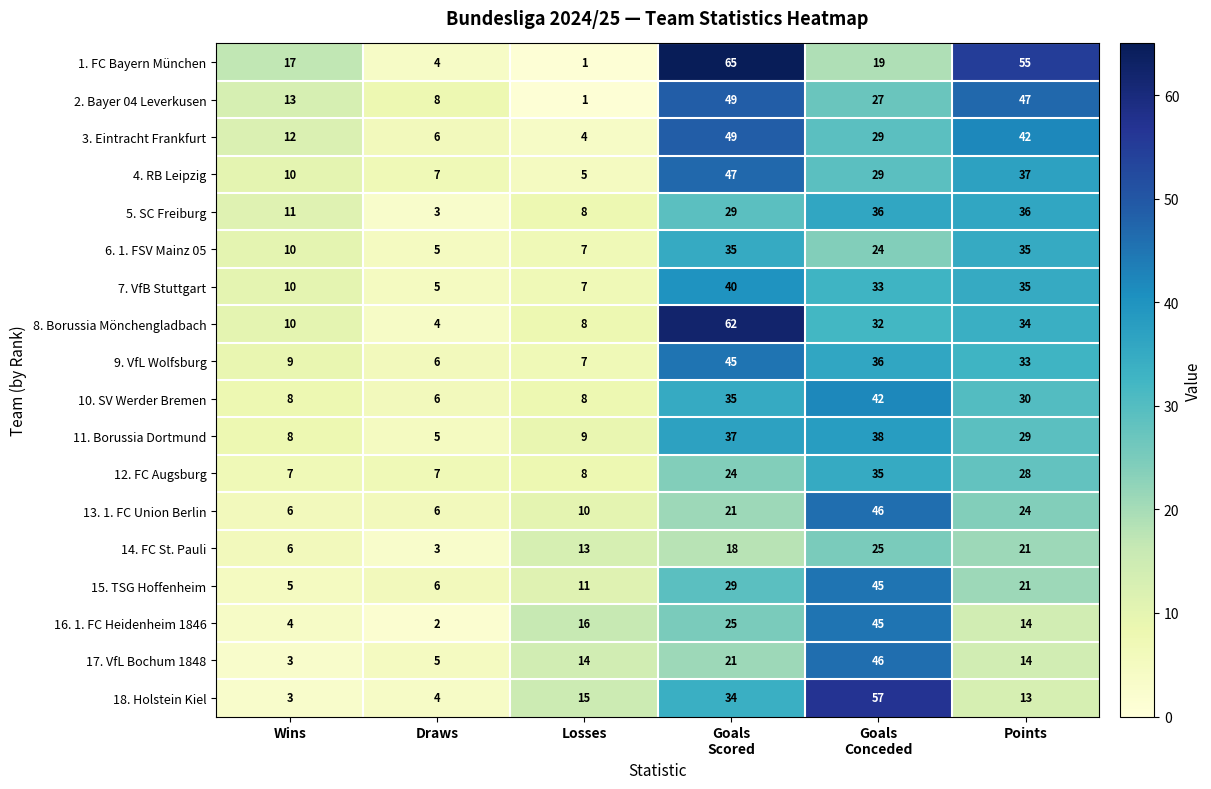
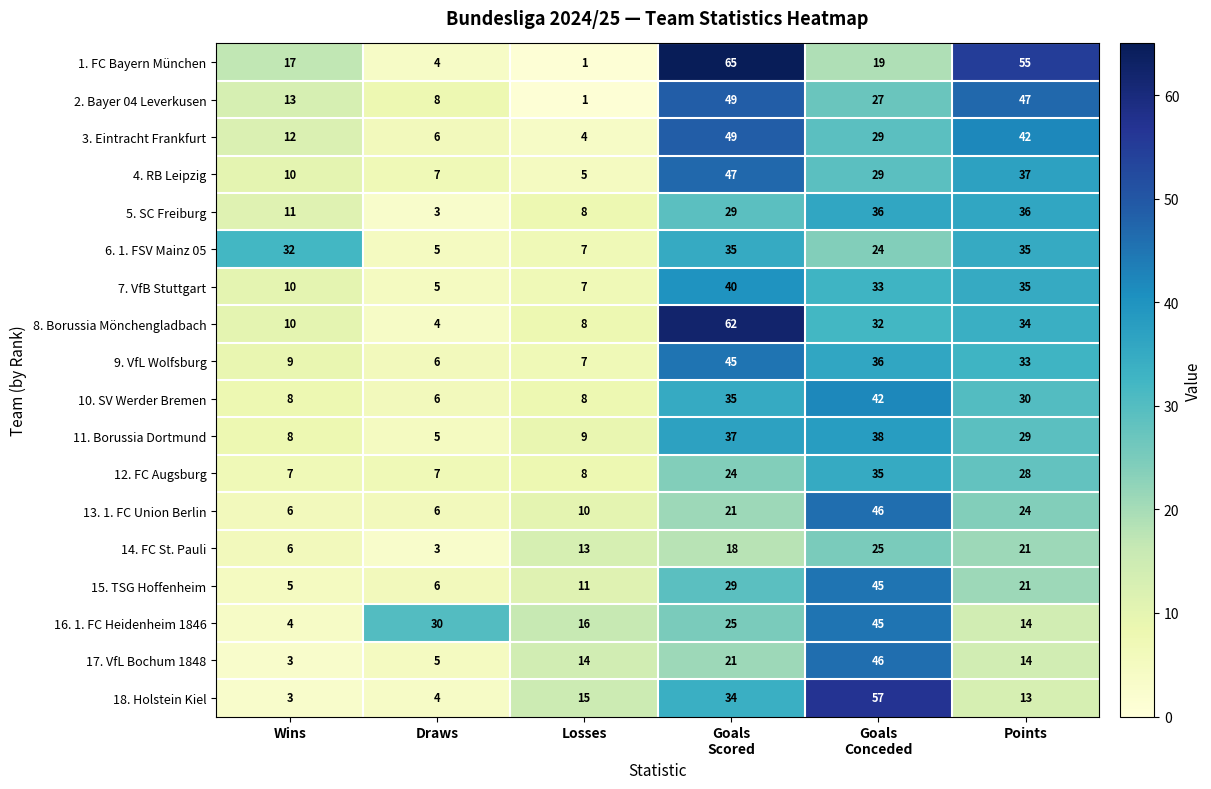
6. 1. FSV Mainz 05, Wins: 10 -> 32
16. 1. FC Heidenheim 1846, Draws: 2 -> 30
